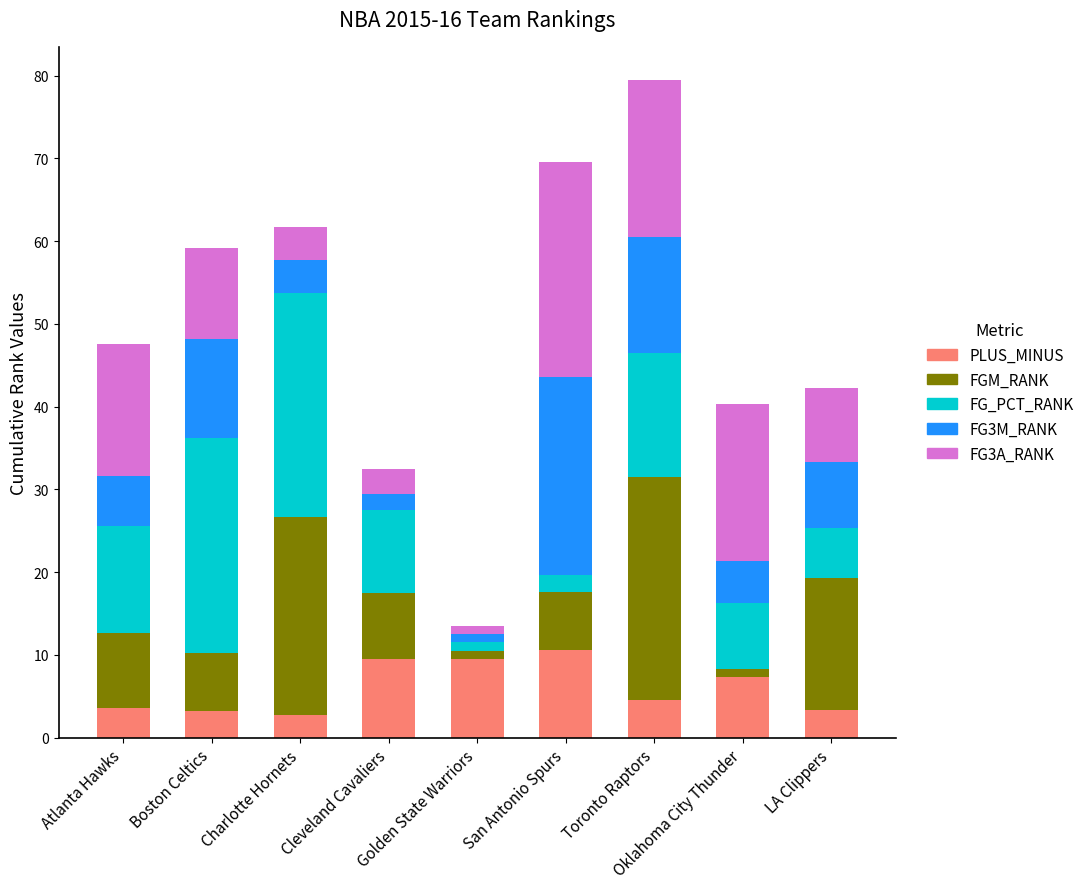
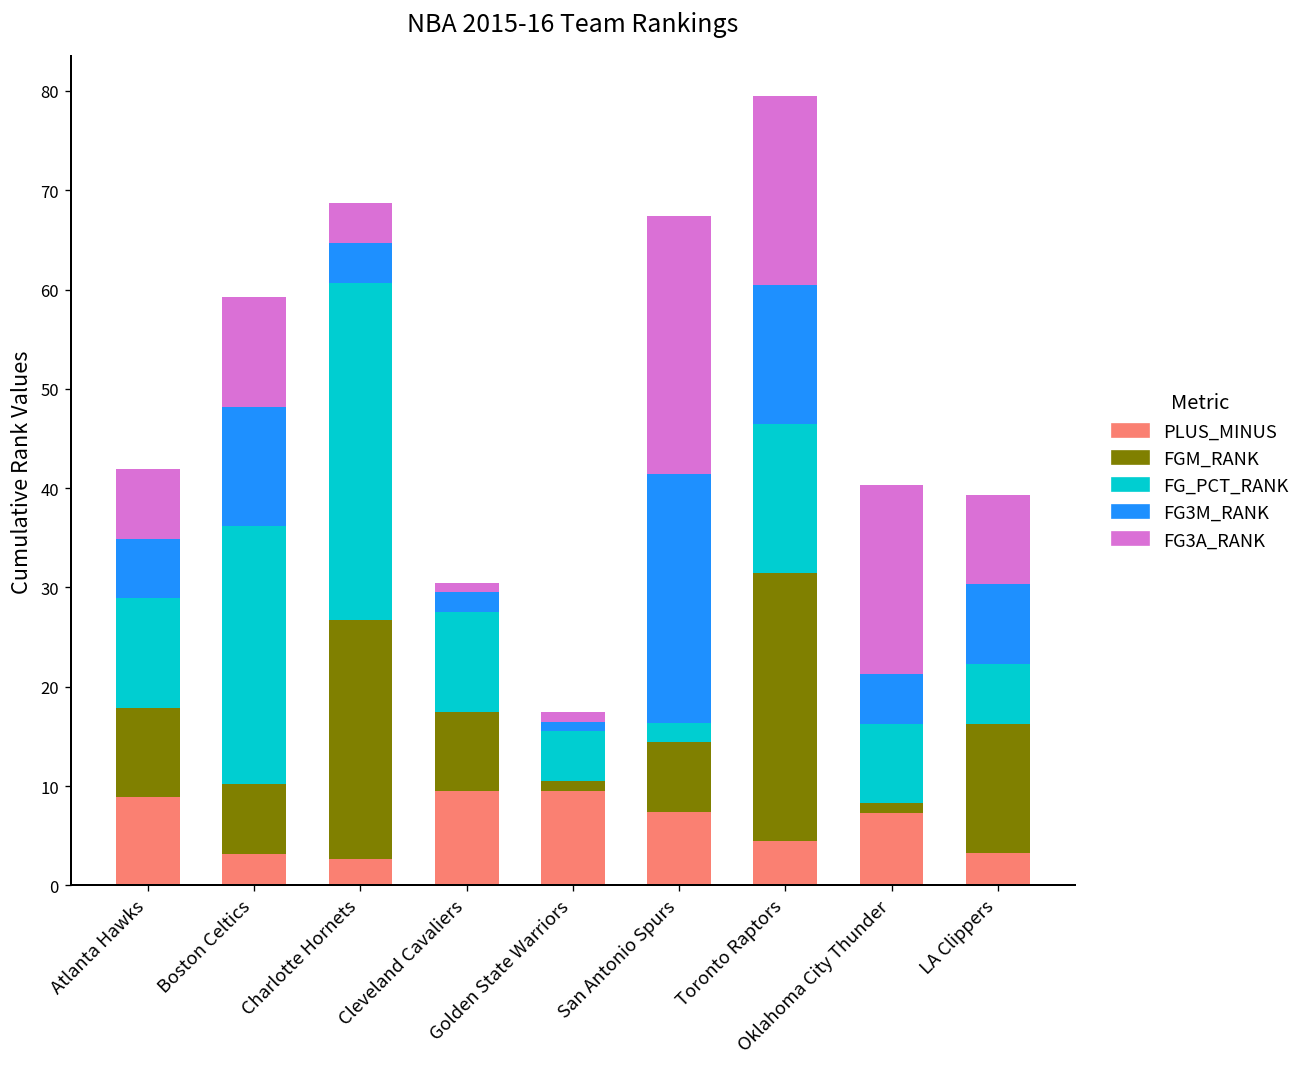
PLUS_MINUS, Atlanta Hawks: 4 -> 9
FG_PCT_RANK, Atlanta Hawks: 13 -> 11
FG3A_RANK, Atlanta Hawks: 16 -> 7
FG_PCT_RANK, Charlotte Hornets: 27 -> 34
FG3A_RANK, Cleveland Cavaliers: 3 -> 1
FG_PCT_RANK, Golden State Warriors: 1 -> 5
PLUS_MINUS, San Antonio Spurs: 11 -> 7
FG3M_RANK, San Antonio Spurs: 24 -> 25
FGM_RANK, LA Clippers: 16 -> 13
